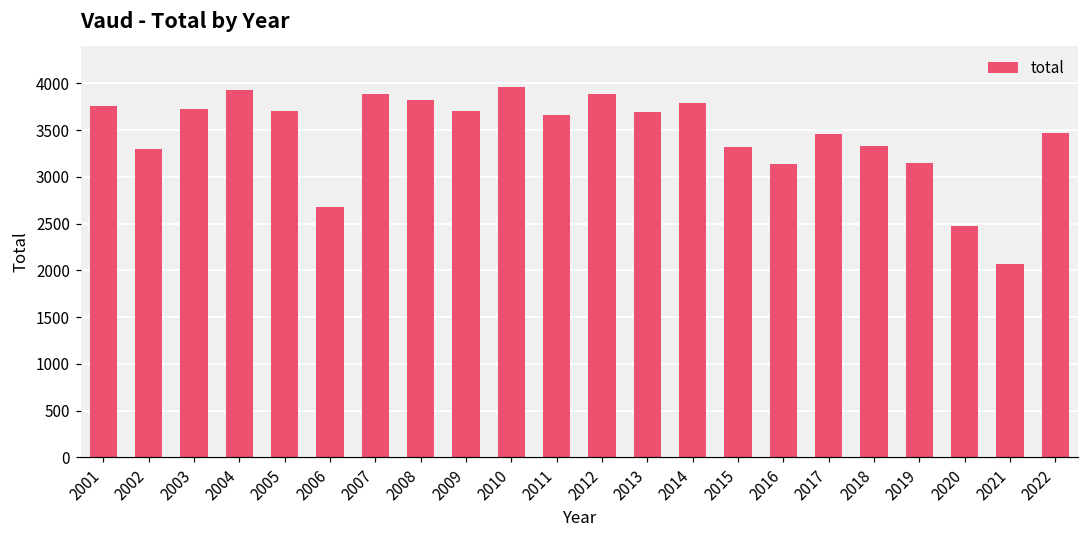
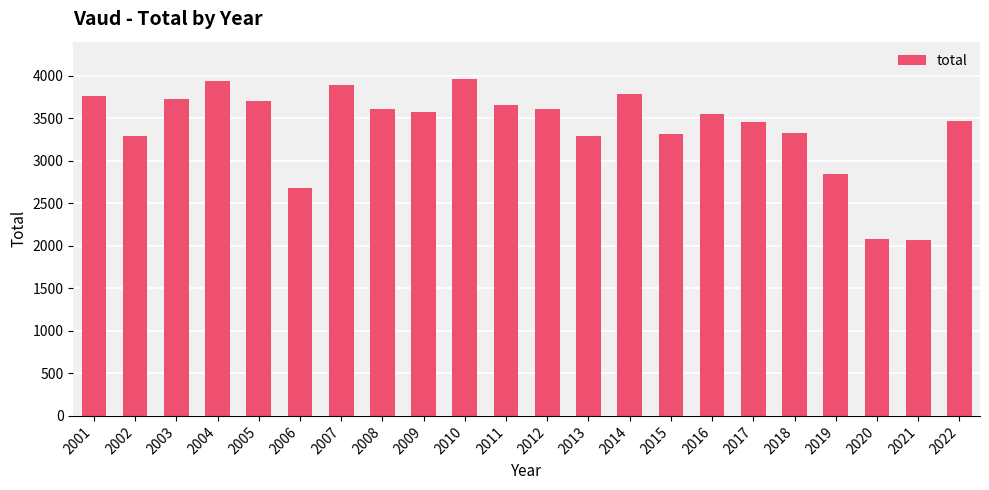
2008: 3800 -> 3600
2009: 3700 -> 3600
2012: 3900 -> 3600
2013: 3700 -> 3300
2016: 3100 -> 3600
2019: 3100 -> 2800
2020: 2500 -> 2100
